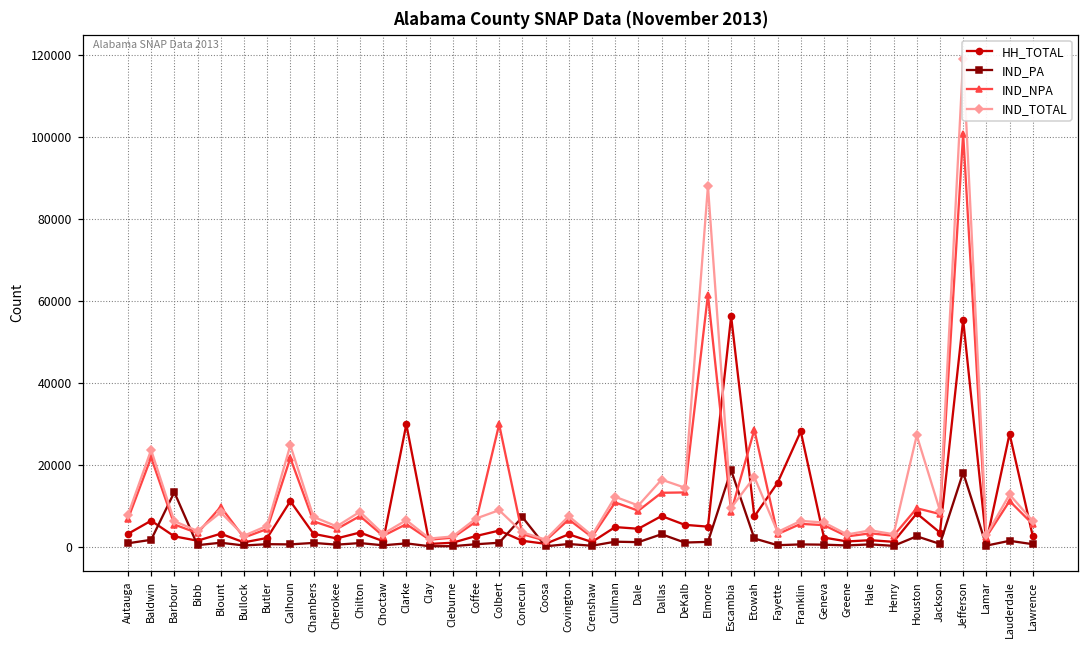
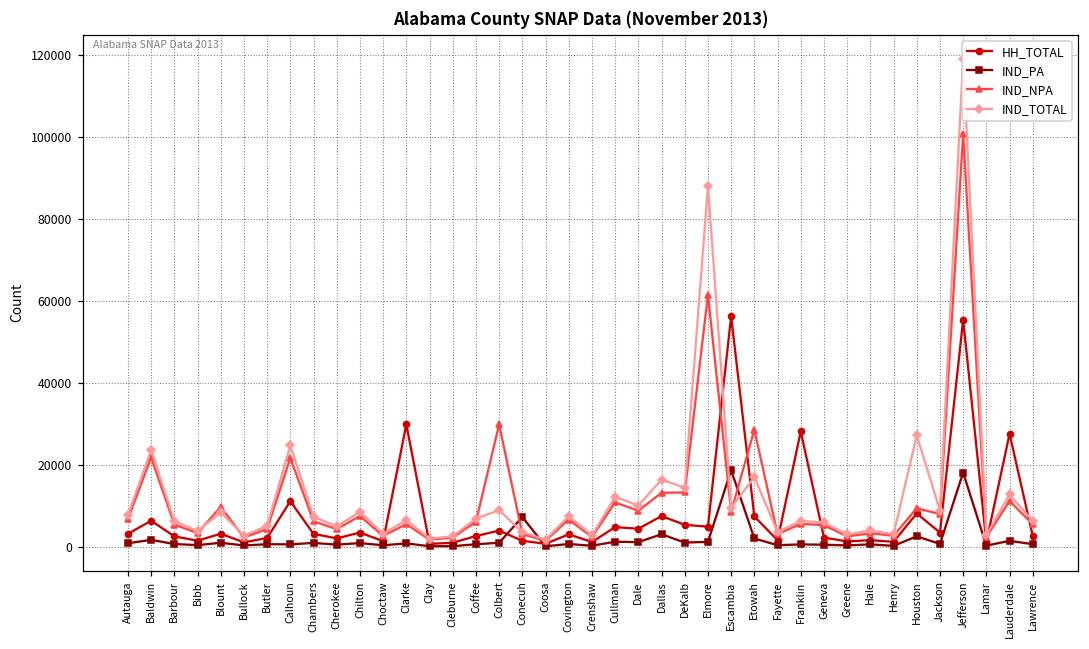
IND_PA, Barbour: 13000 -> 1000
HH_TOTAL, Fayette: 16000 -> 2000
